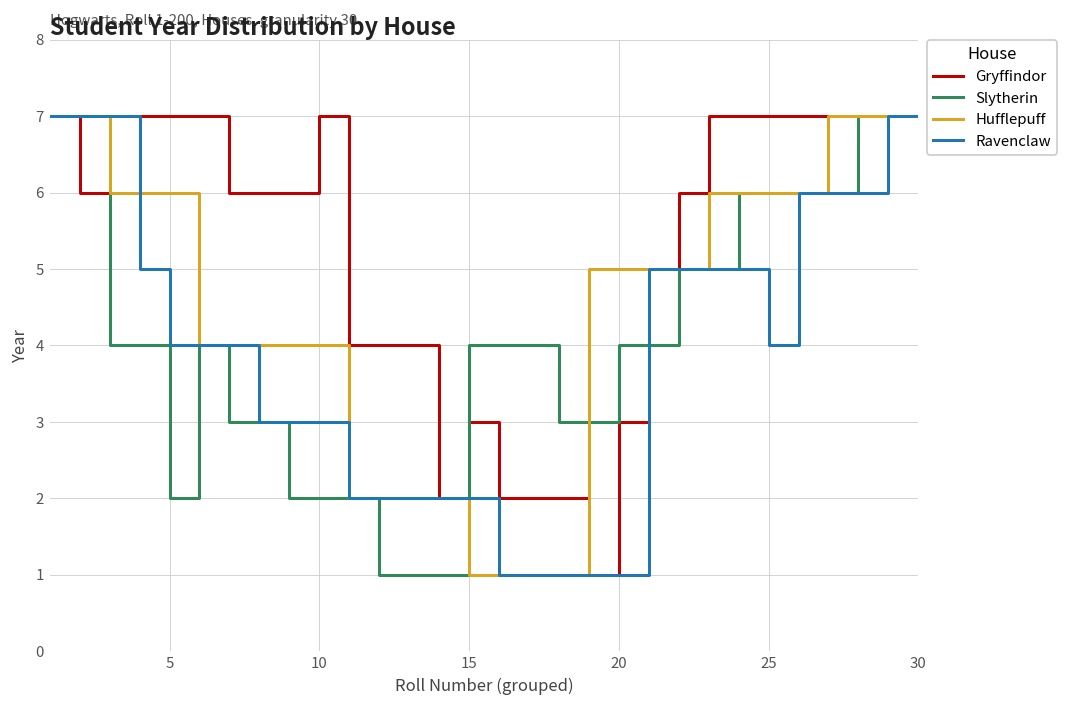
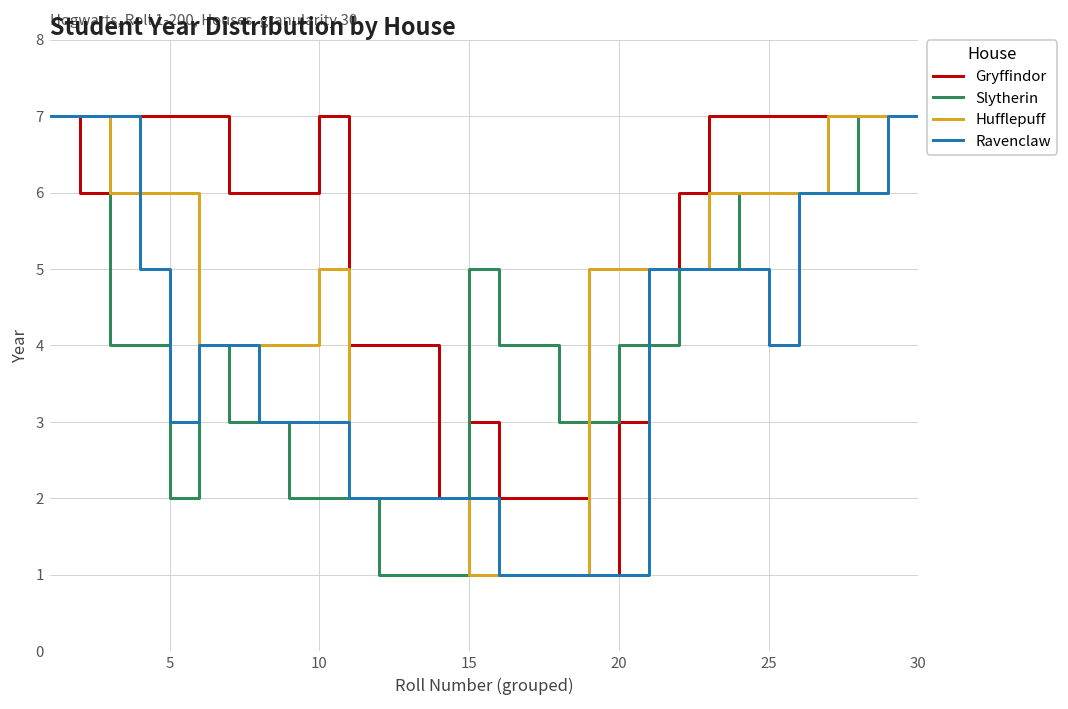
Ravenclaw, 5: 4 -> 3
Hufflepuff, 10: 4 -> 5
Slytherin, 15: 4 -> 5
